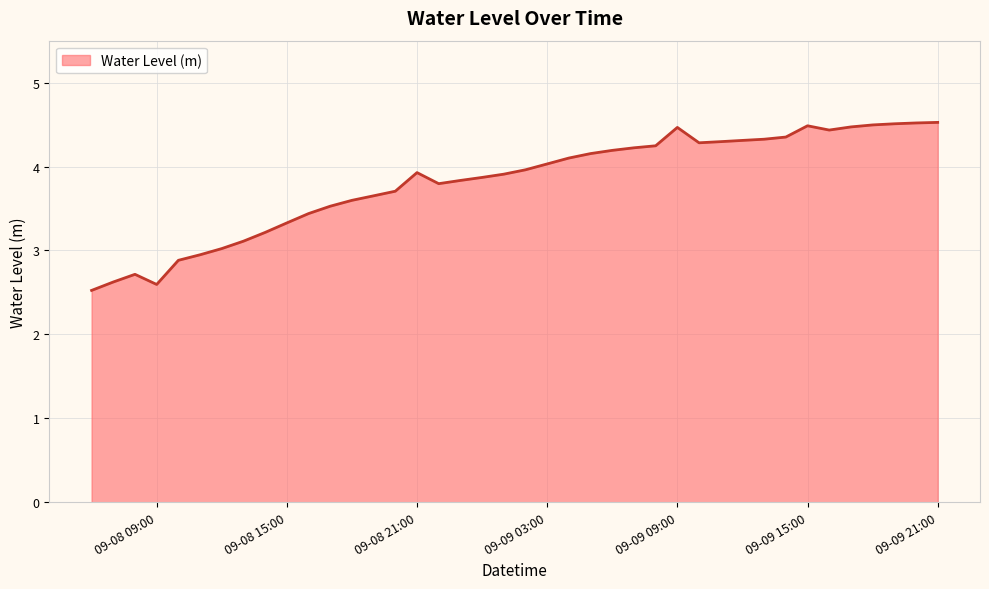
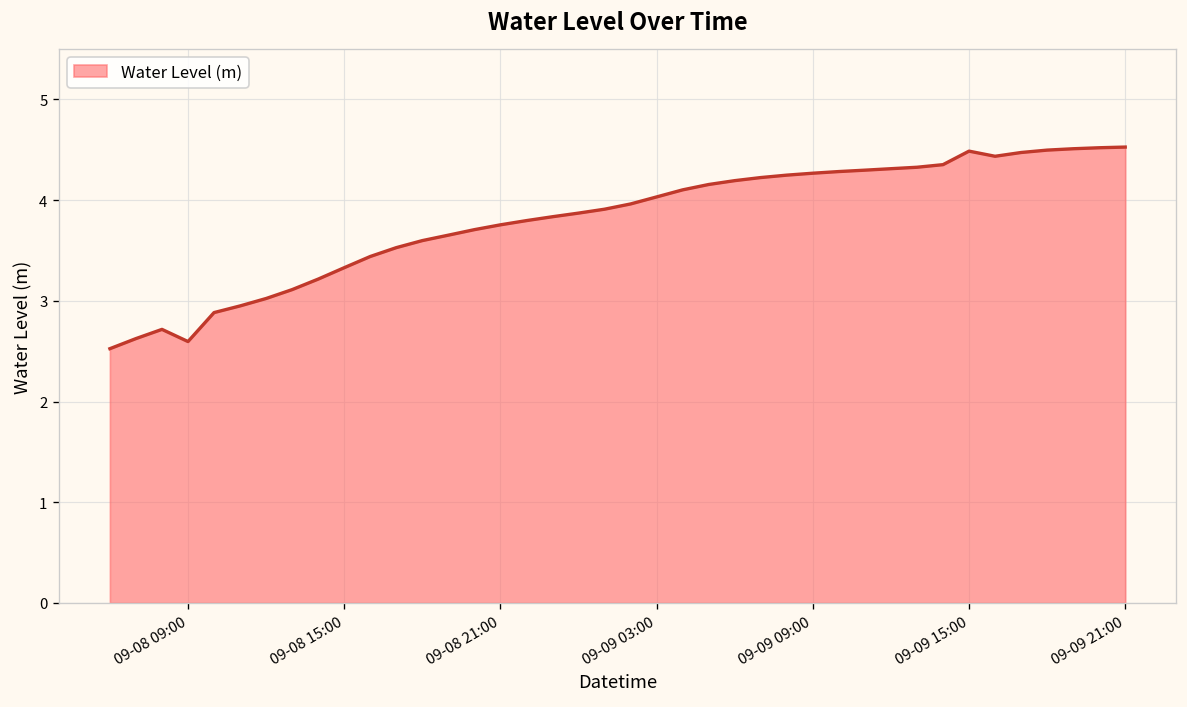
09-08 21:00: 3.9 -> 3.8
09-09 09:00: 4.5 -> 4.3
